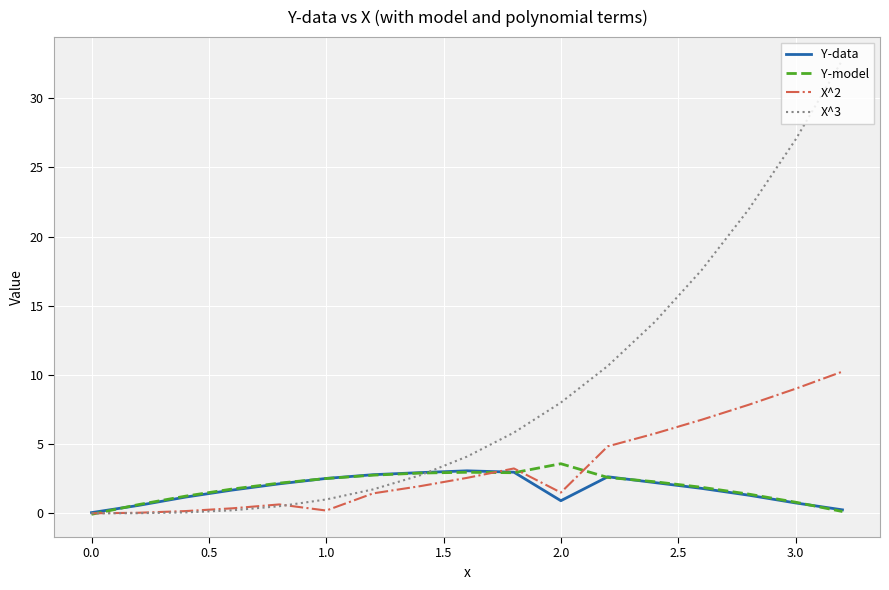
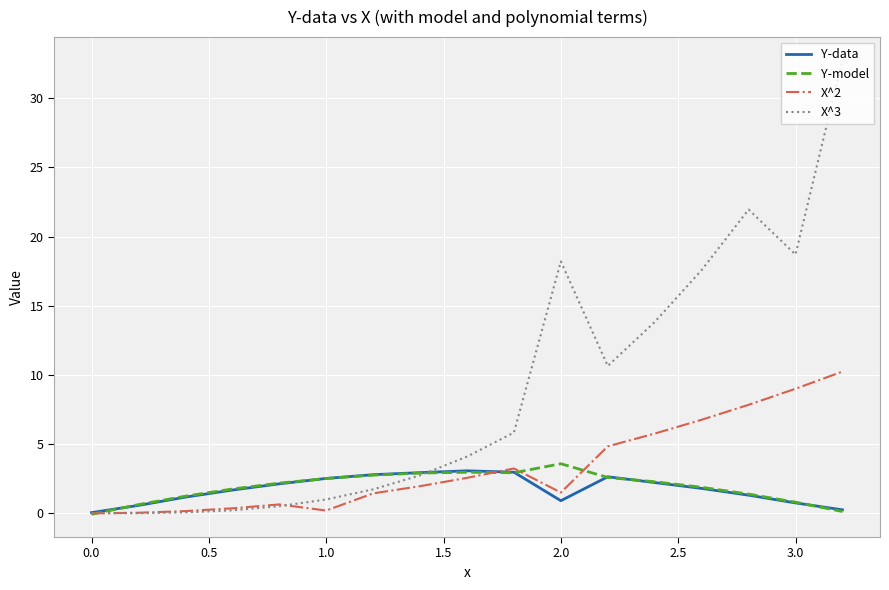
X^3, 2.0: 8.0 -> 18.2
X^3, 3.0: 27.0 -> 18.7
